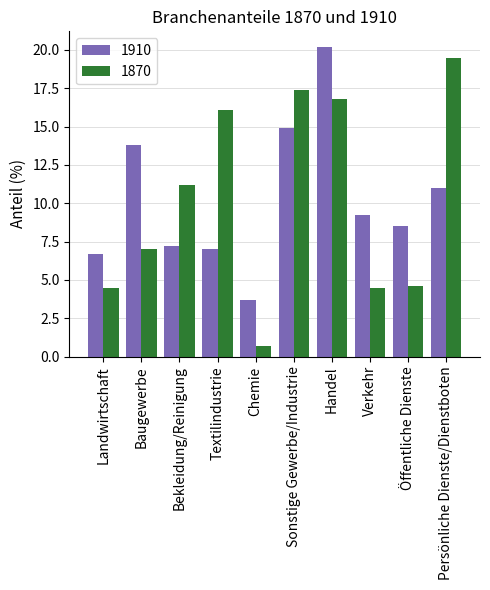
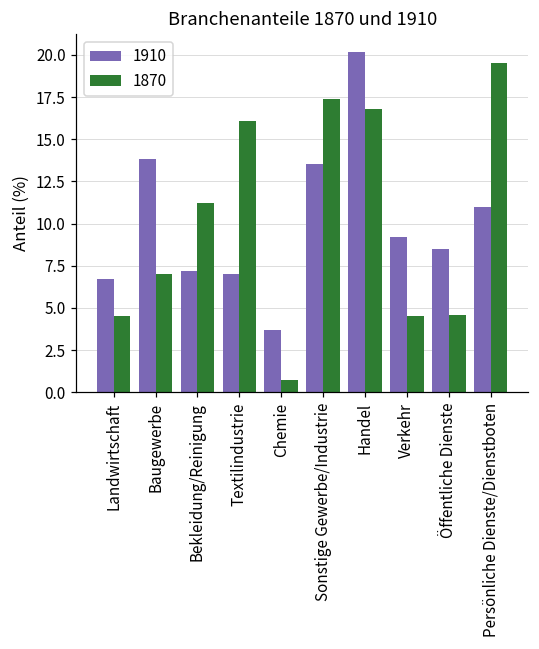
1910, Sonstige Gewerbe/Industrie: 14.9 -> 13.5
